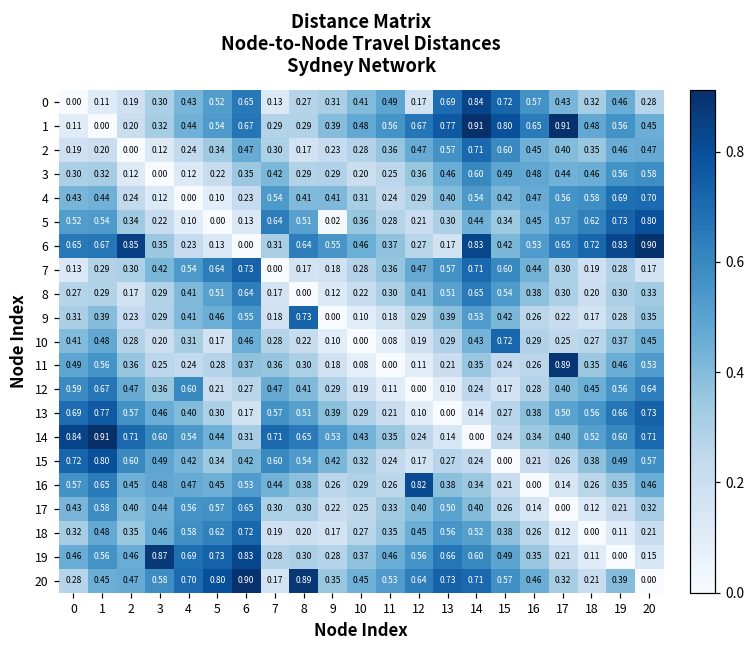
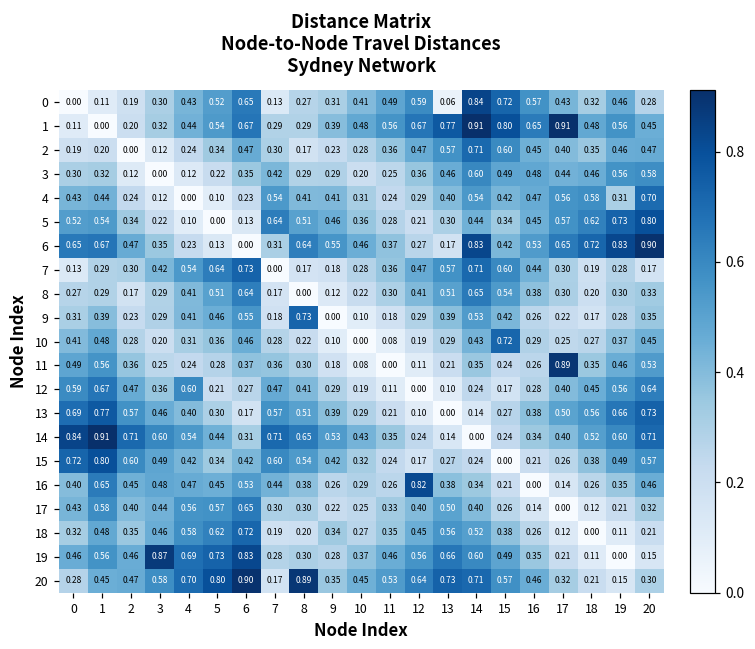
0, 12: 0.17 -> 0.59
0, 13: 0.69 -> 0.06
4, 19: 0.69 -> 0.31
5, 9: 0.02 -> 0.46
6, 2: 0.85 -> 0.47
10, 5: 0.17 -> 0.36
16, 0: 0.57 -> 0.40
18, 9: 0.17 -> 0.34
20, 19: 0.39 -> 0.15
20, 20: 0.00 -> 0.30
